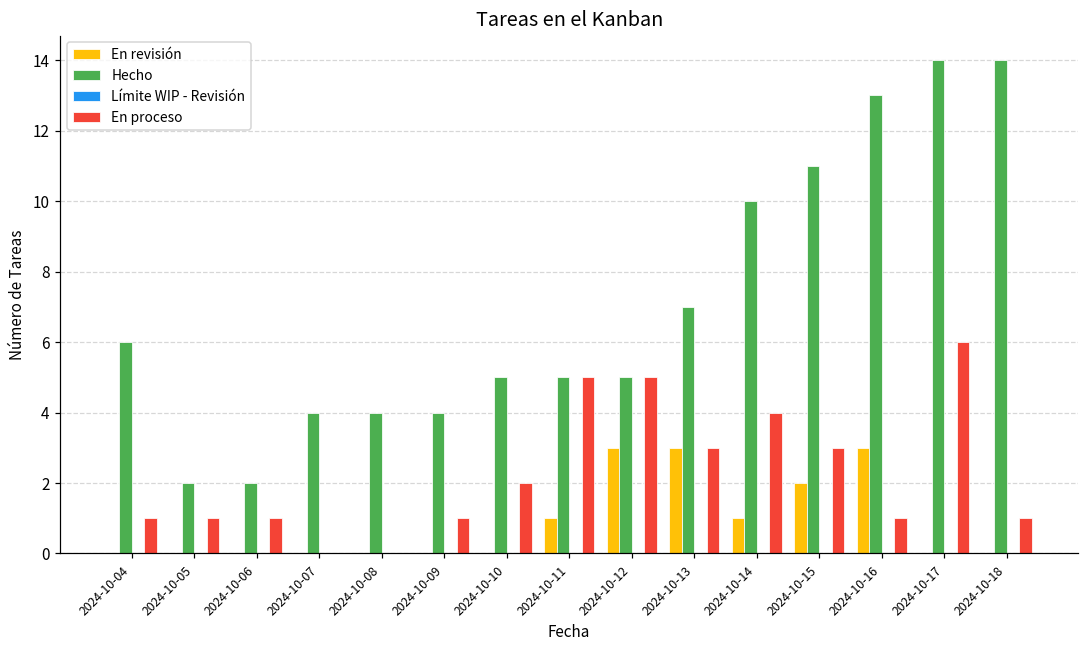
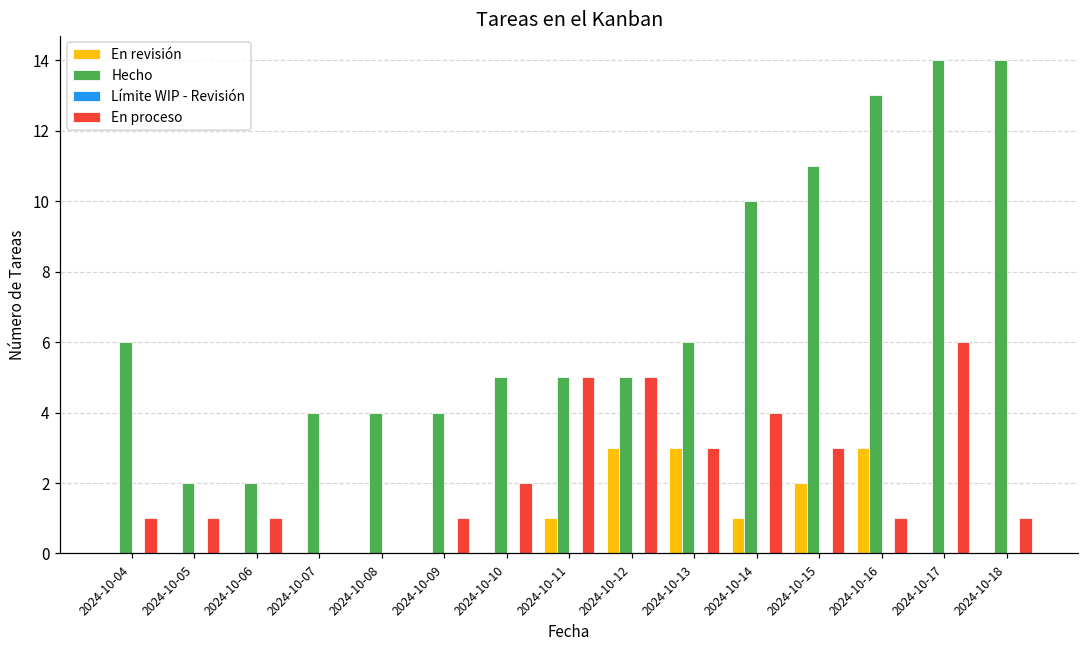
Hecho, 2024-10-13: 7 -> 6
